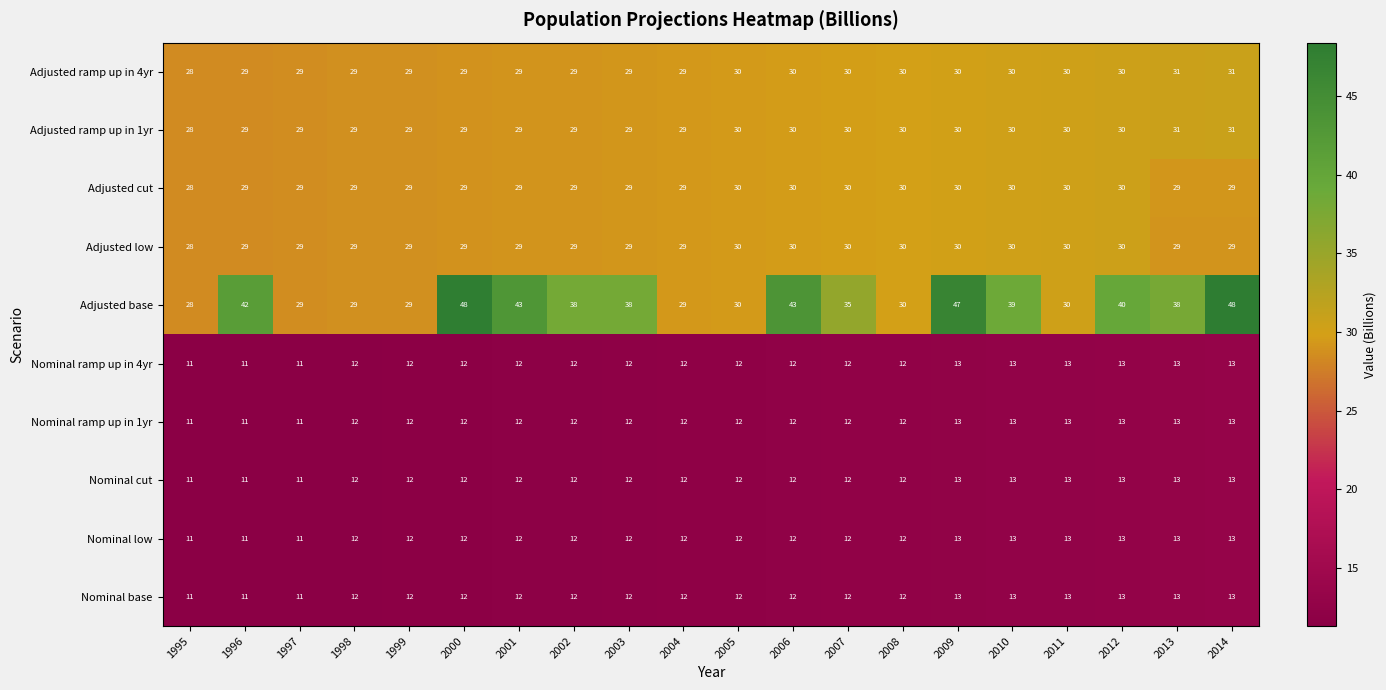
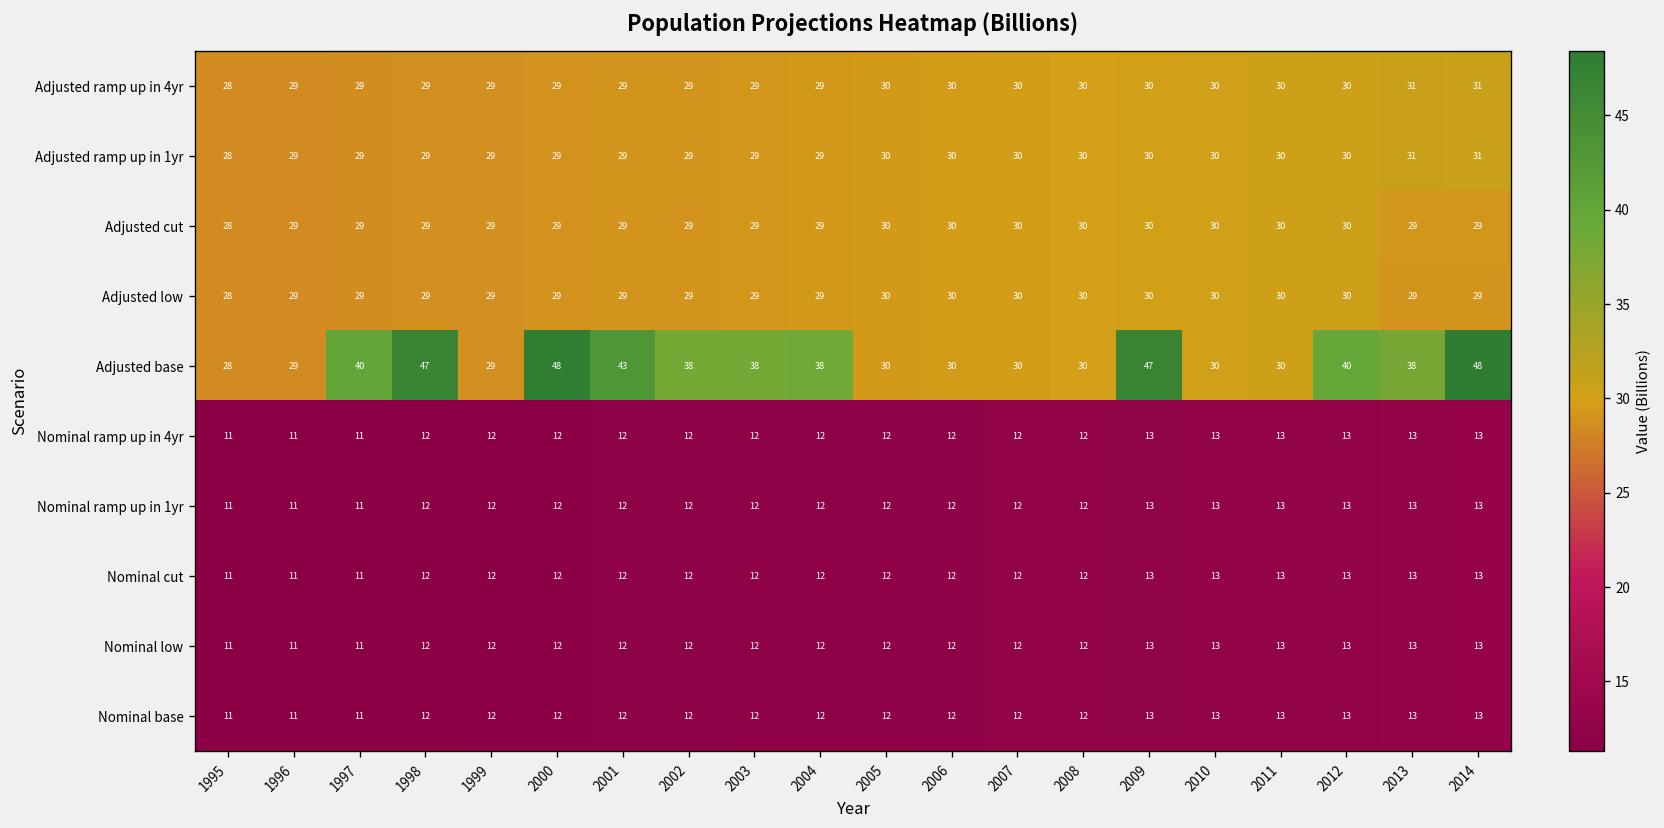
Adjusted base, 1996: 42 -> 29
Adjusted base, 1997: 29 -> 40
Adjusted base, 1998: 29 -> 47
Adjusted base, 2004: 29 -> 38
Adjusted base, 2006: 43 -> 30
Adjusted base, 2007: 35 -> 30
Adjusted base, 2010: 39 -> 30
